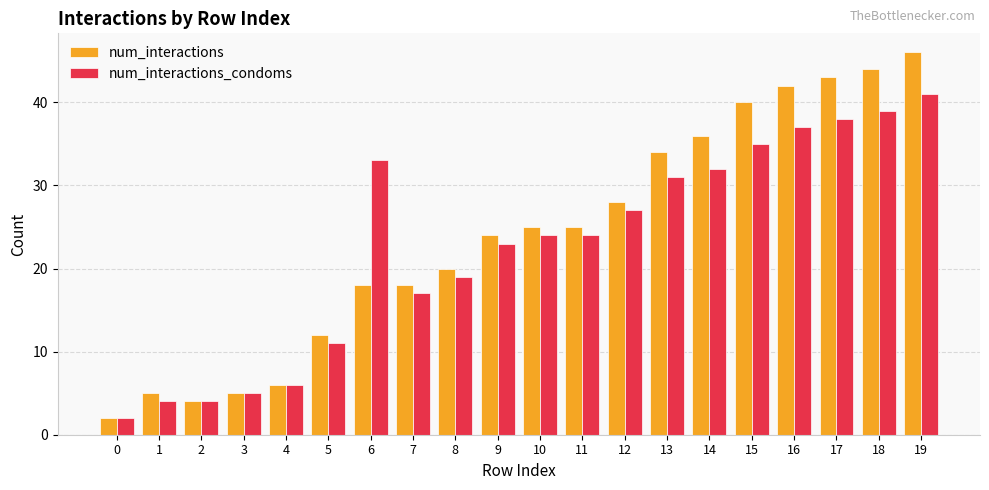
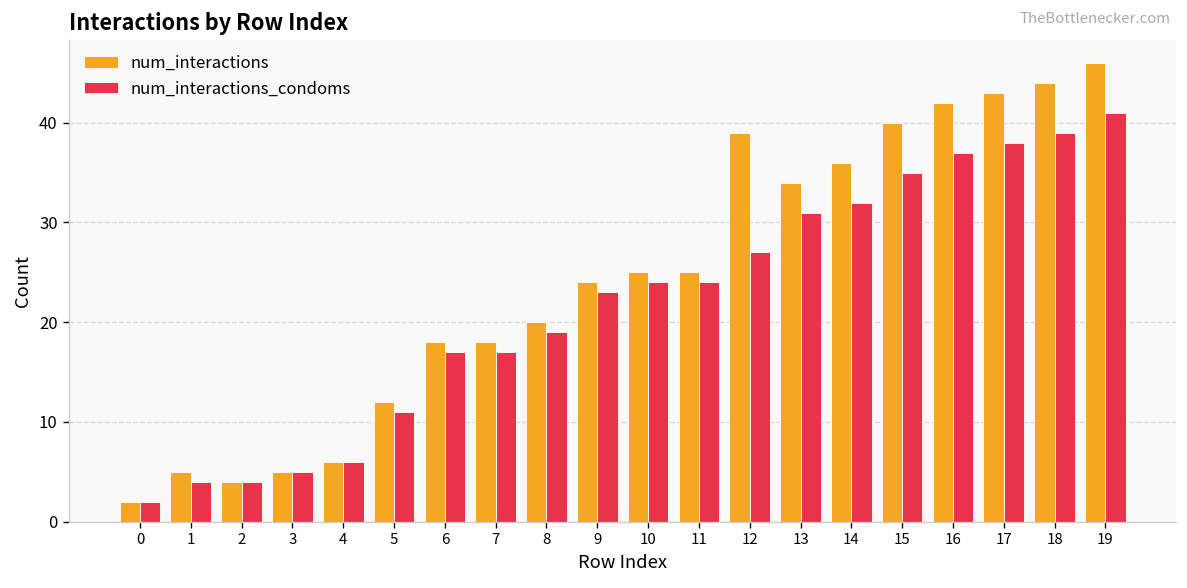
num_interactions_condoms, 6: 33 -> 17
num_interactions, 12: 28 -> 39
